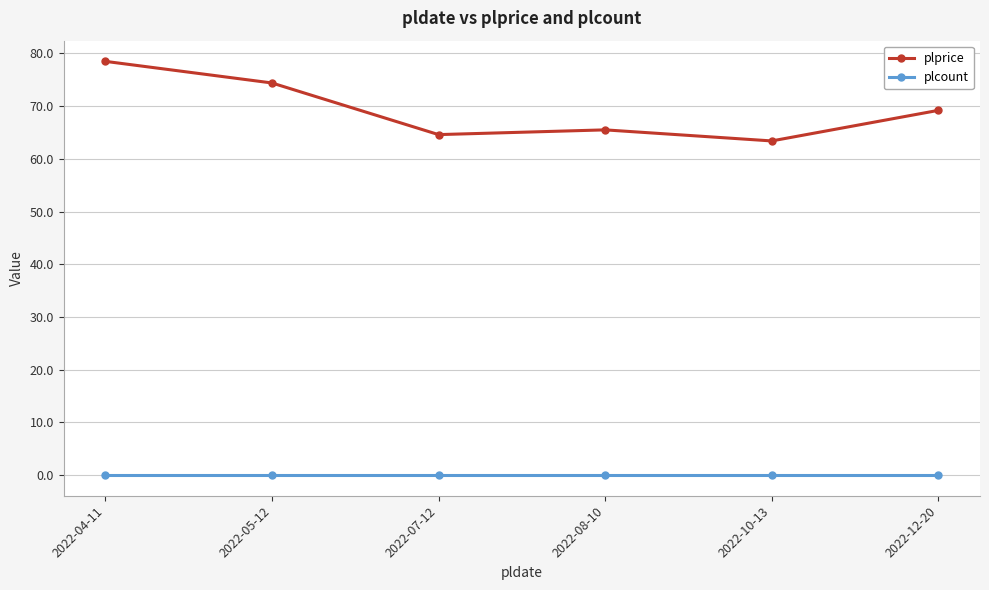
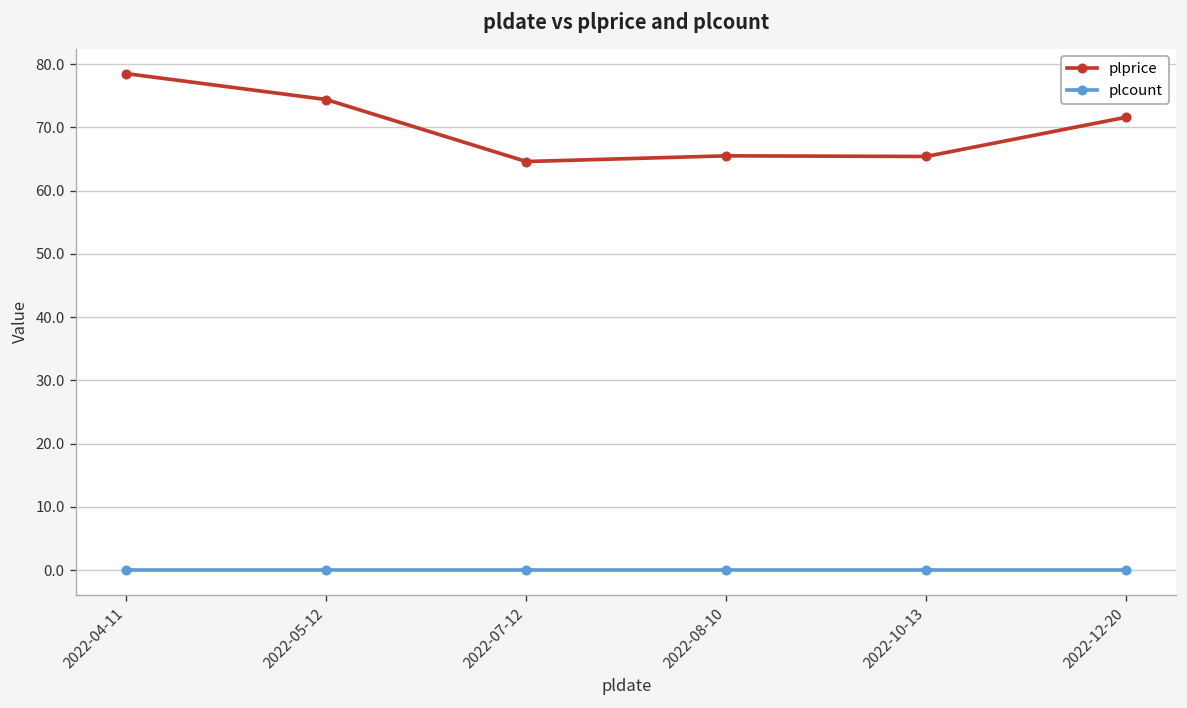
plprice, 2022-10-13: 63 -> 65
plprice, 2022-12-20: 69 -> 72
